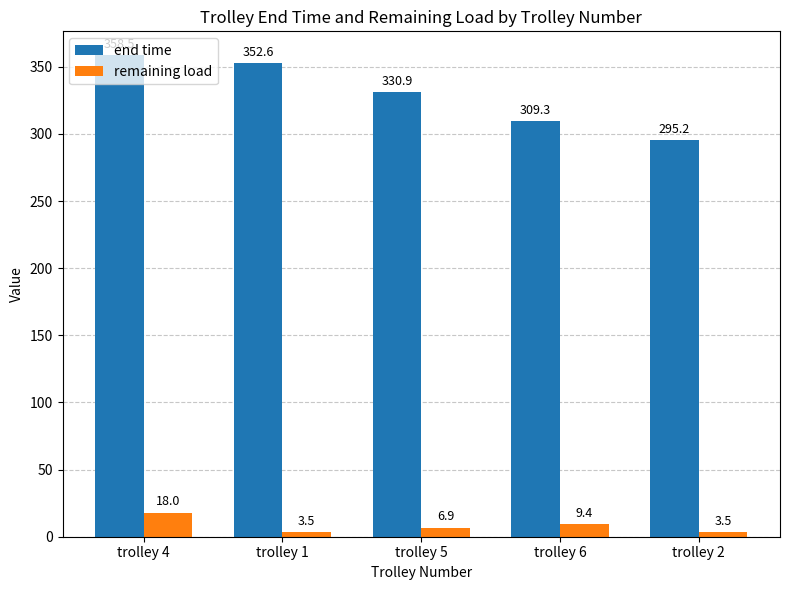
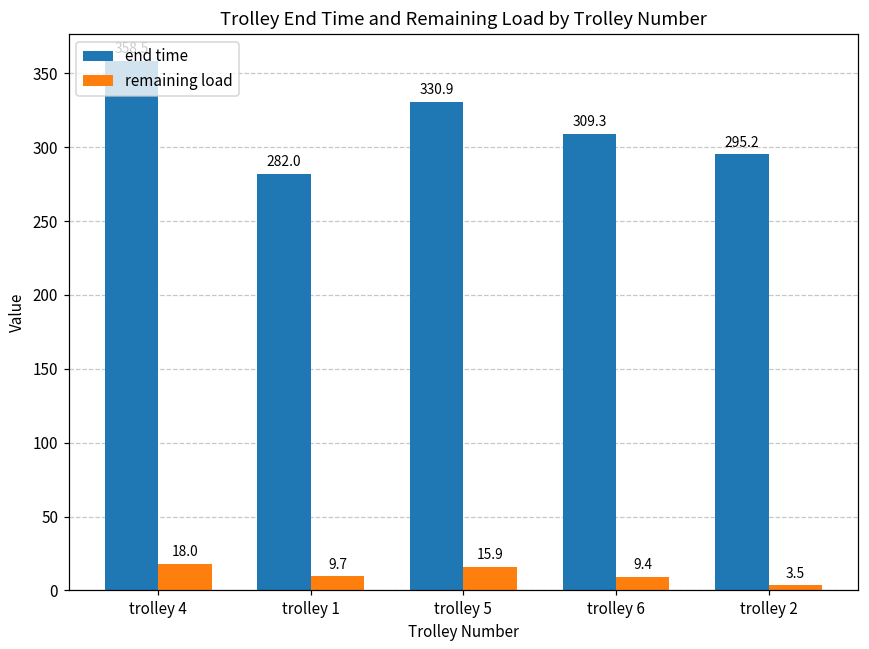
end time, trolley 1: 352.6 -> 282.0
remaining load, trolley 1: 3.5 -> 9.7
remaining load, trolley 5: 6.9 -> 15.9
